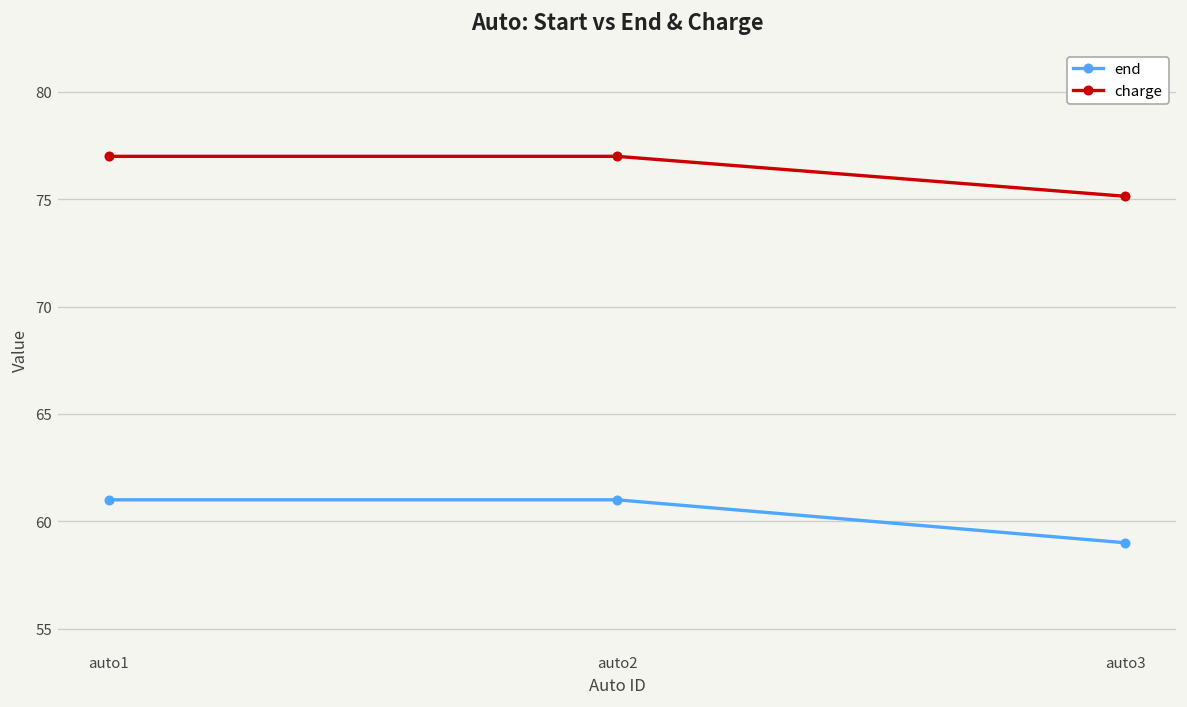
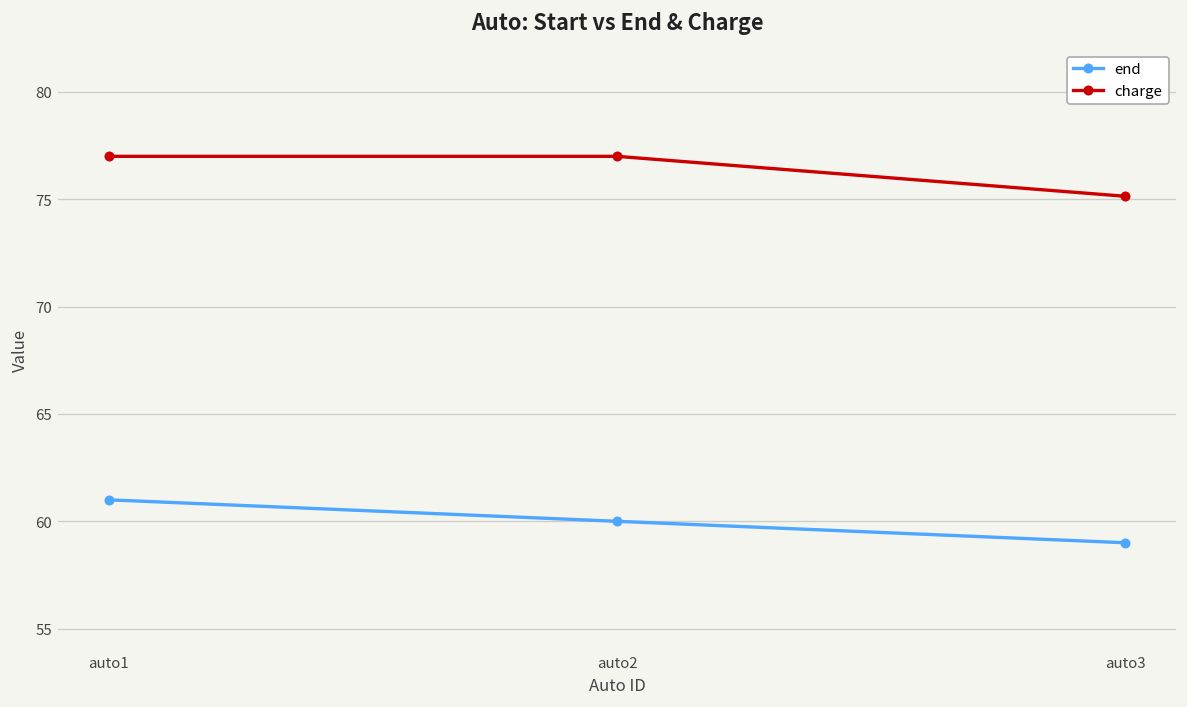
end, auto2: 61 -> 60
